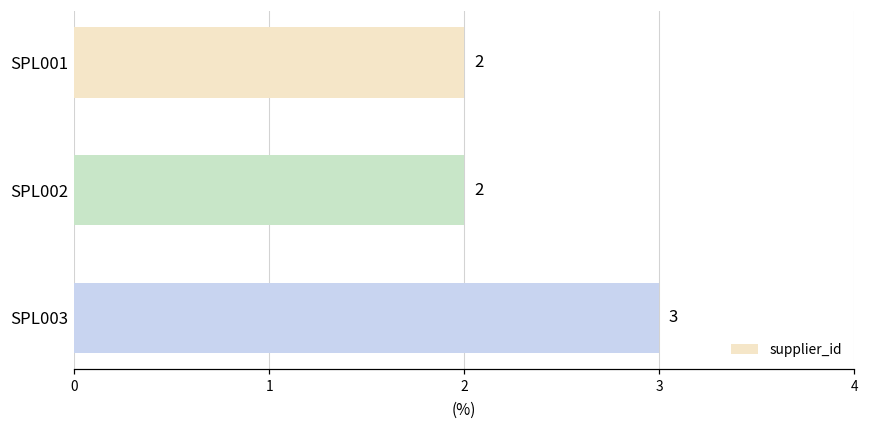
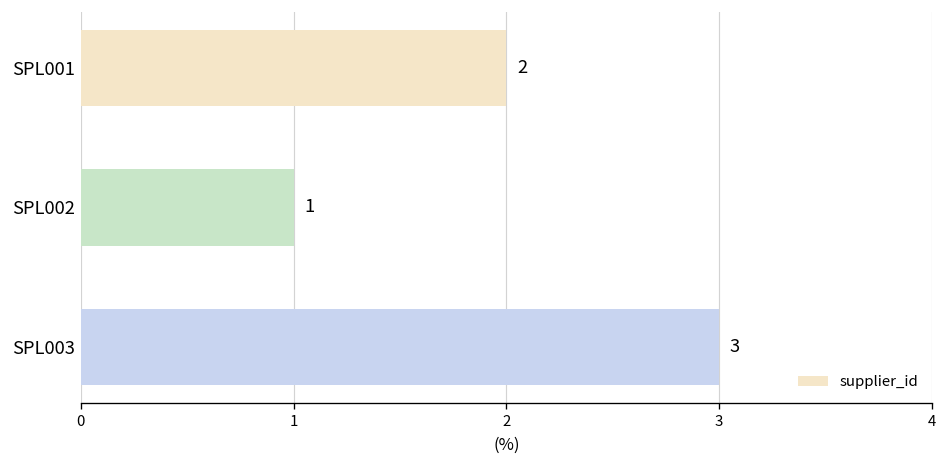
SPL002: 2 -> 1
